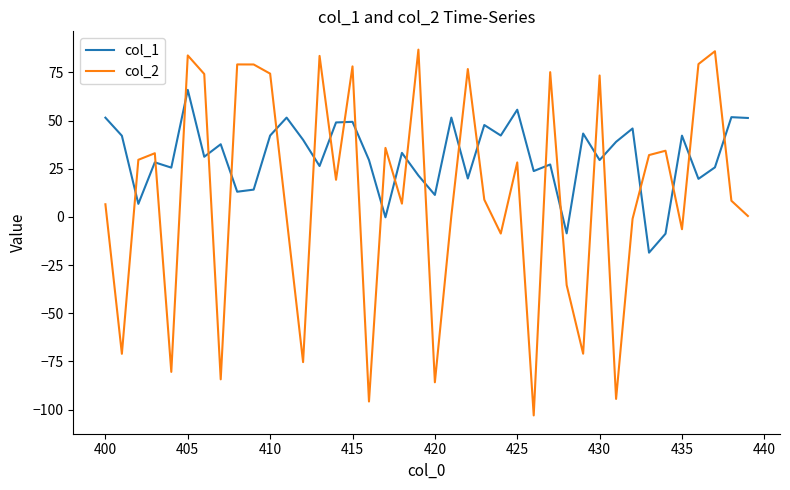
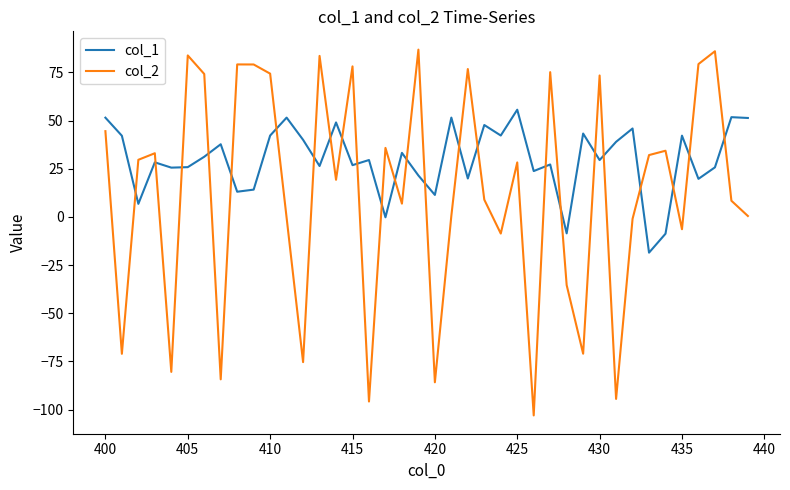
col_2, 400: 7 -> 45
col_1, 405: 66 -> 26
col_1, 415: 49 -> 27
